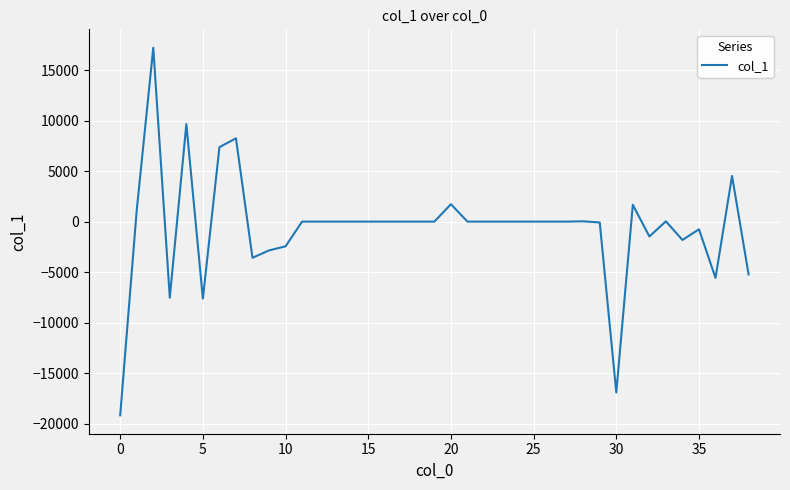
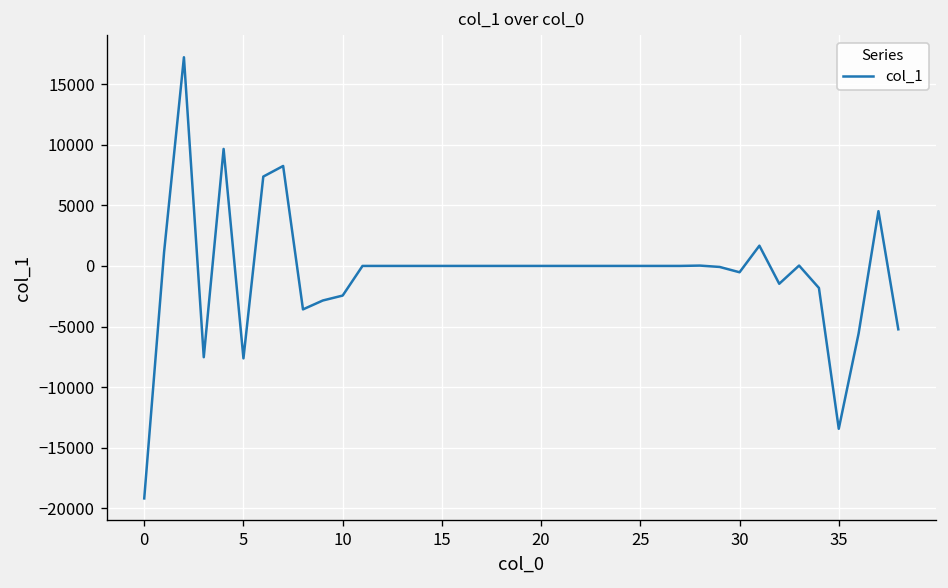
20: 1700 -> 0
30: -16900 -> -500
35: -800 -> -13400
